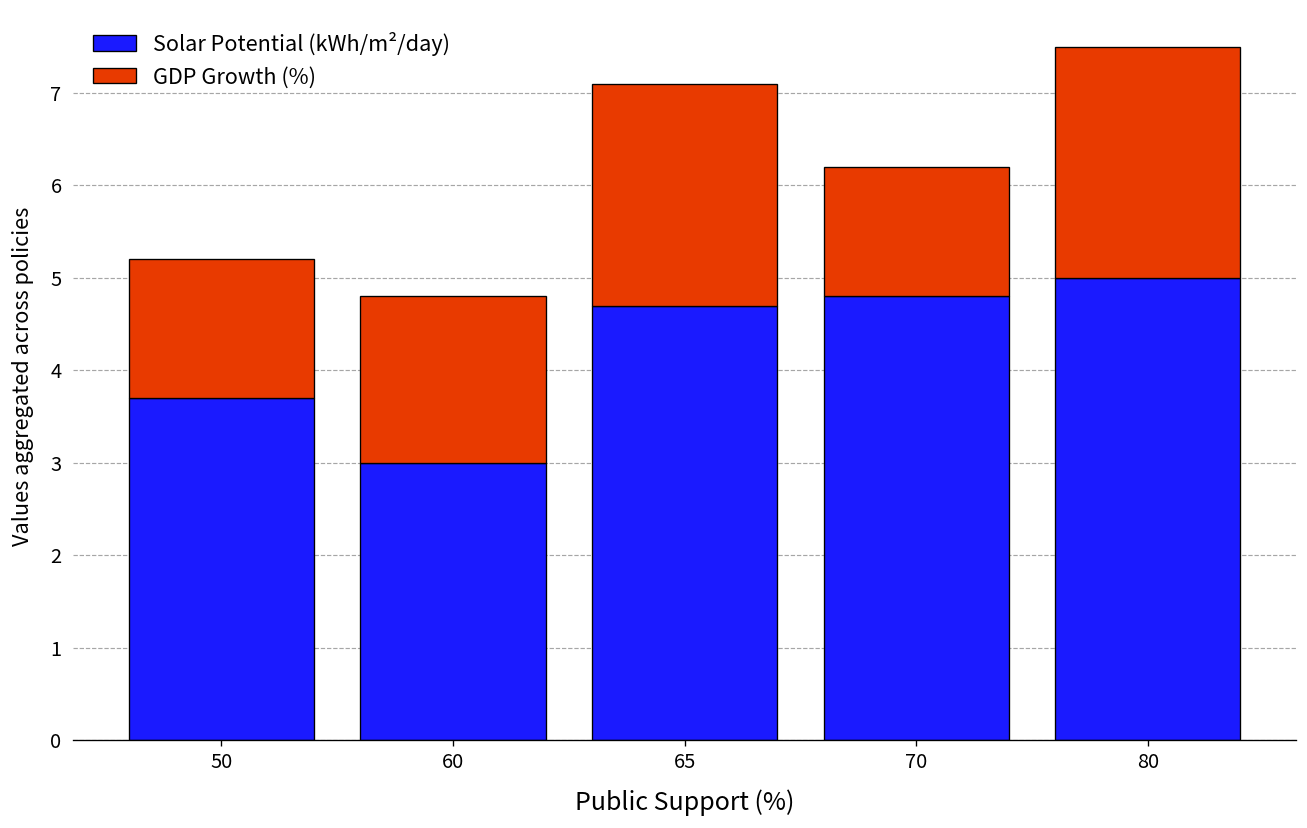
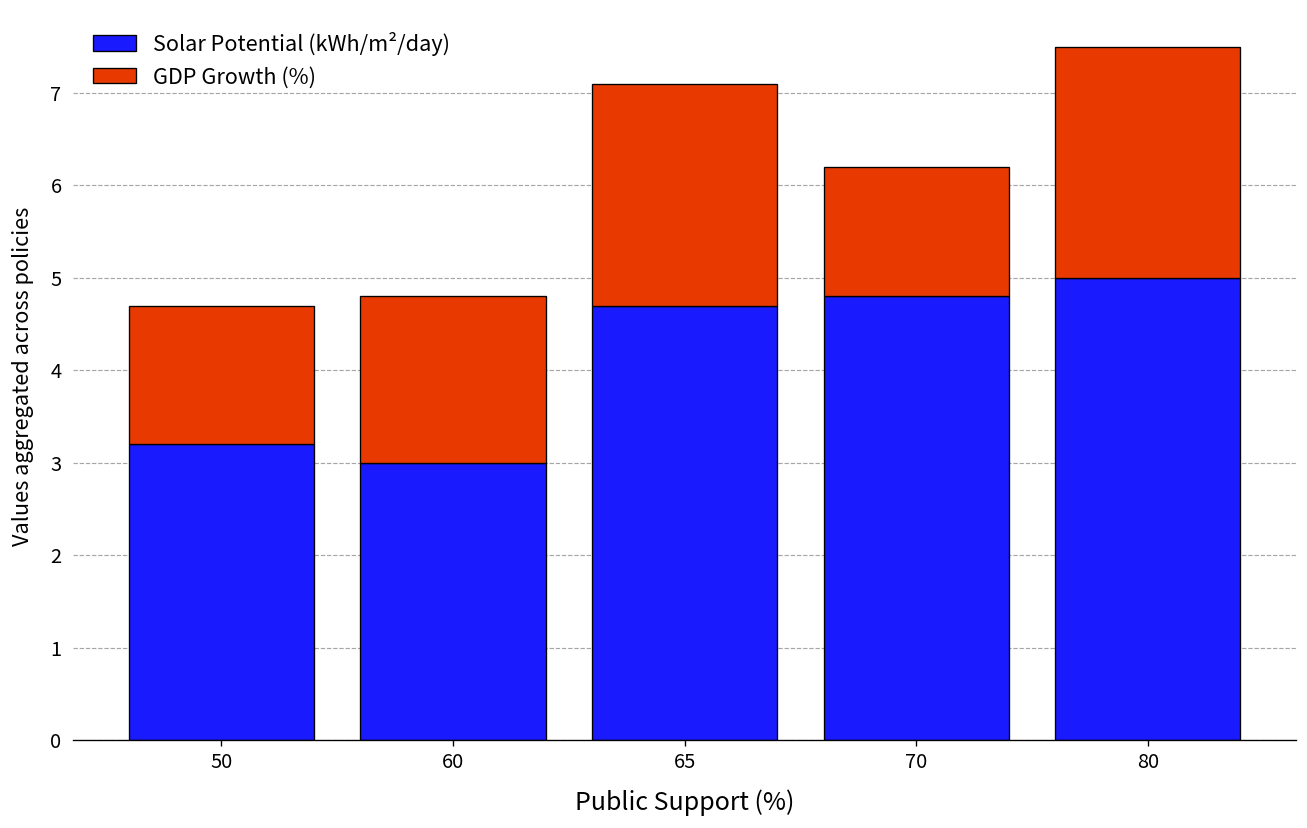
Solar Potential (kWh/m²/day), 50: 3.7 -> 3.2
